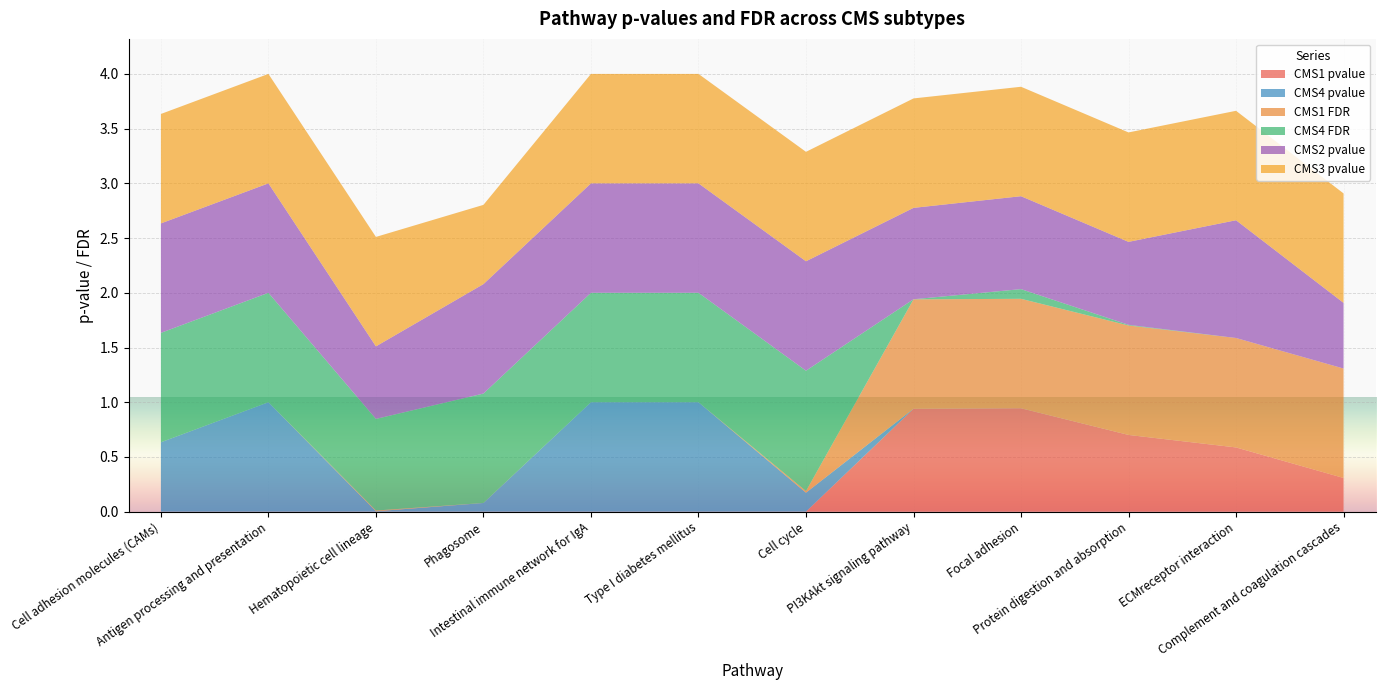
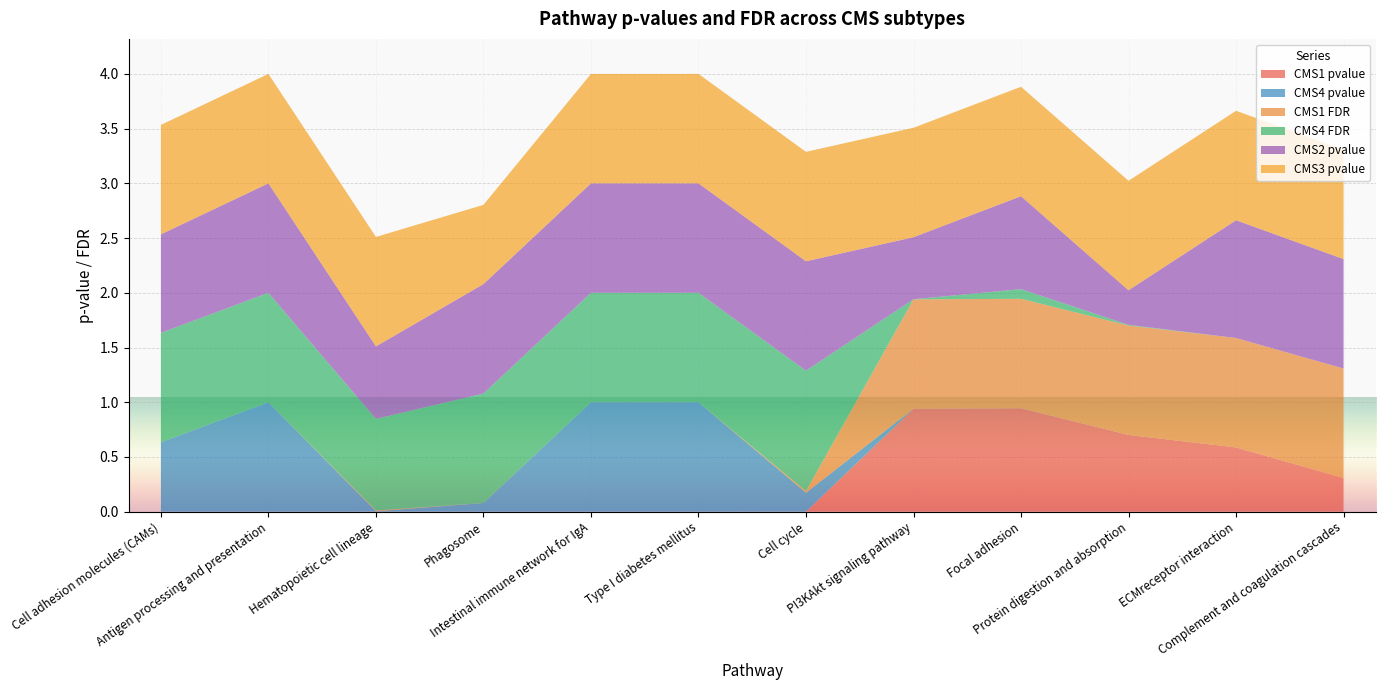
CMS2 pvalue, Cell adhesion molecules (CAMs): 1.0 -> 0.9
CMS2 pvalue, PI3KAkt signaling pathway: 0.83 -> 0.57
CMS2 pvalue, Protein digestion and absorption: 0.76 -> 0.32
CMS2 pvalue, Complement and coagulation cascades: 0.6 -> 1.0
